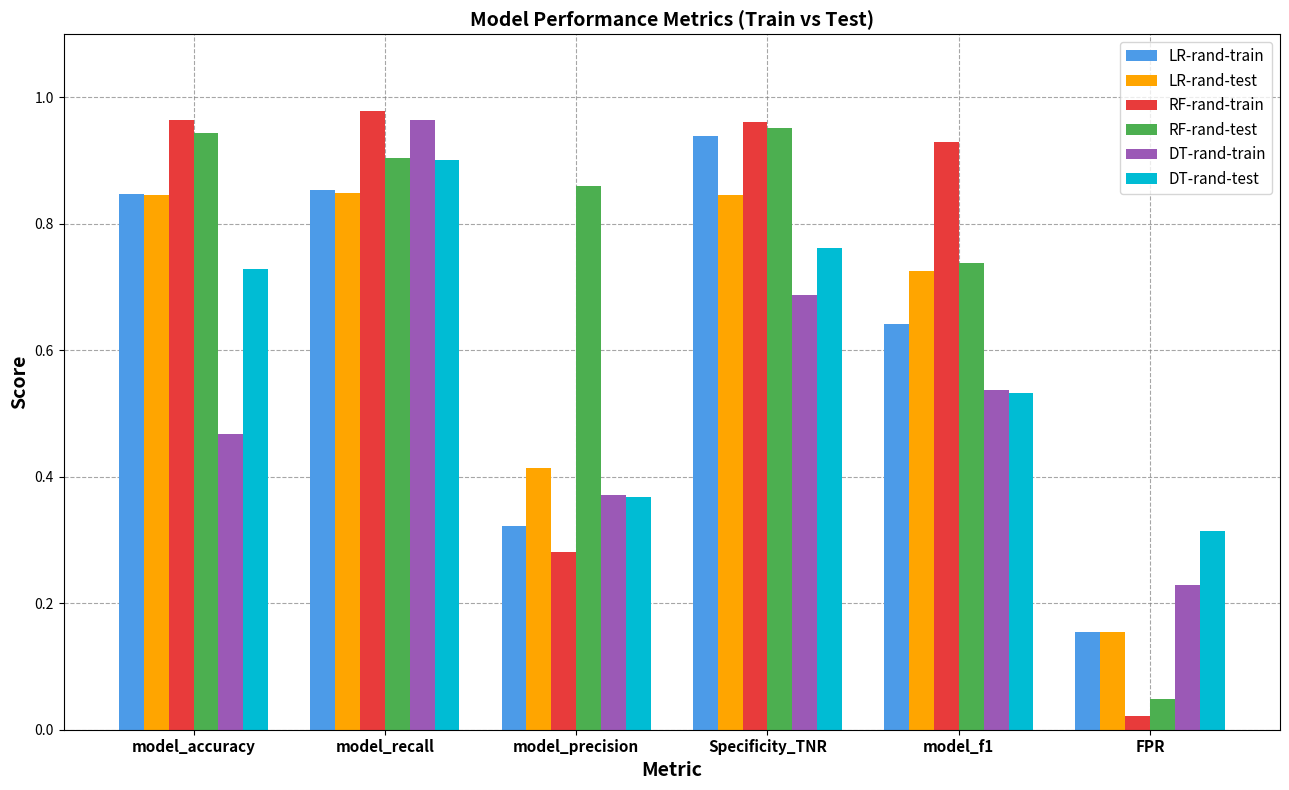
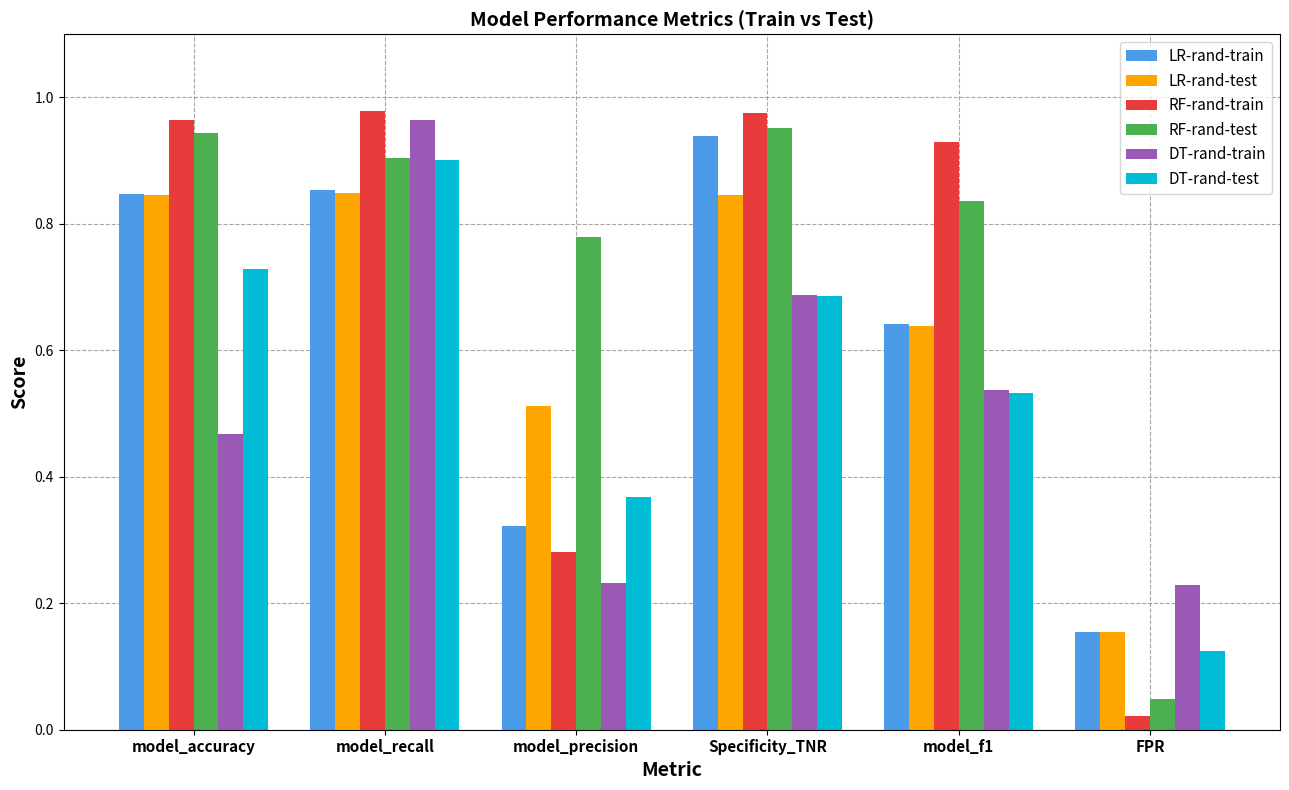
LR-rand-test, model_precision: 0.41 -> 0.51
RF-rand-test, model_precision: 0.86 -> 0.78
DT-rand-train, model_precision: 0.37 -> 0.23
RF-rand-train, Specificity_TNR: 0.96 -> 0.98
DT-rand-test, Specificity_TNR: 0.76 -> 0.69
LR-rand-test, model_f1: 0.73 -> 0.64
RF-rand-test, model_f1: 0.74 -> 0.84
DT-rand-test, FPR: 0.31 -> 0.12
